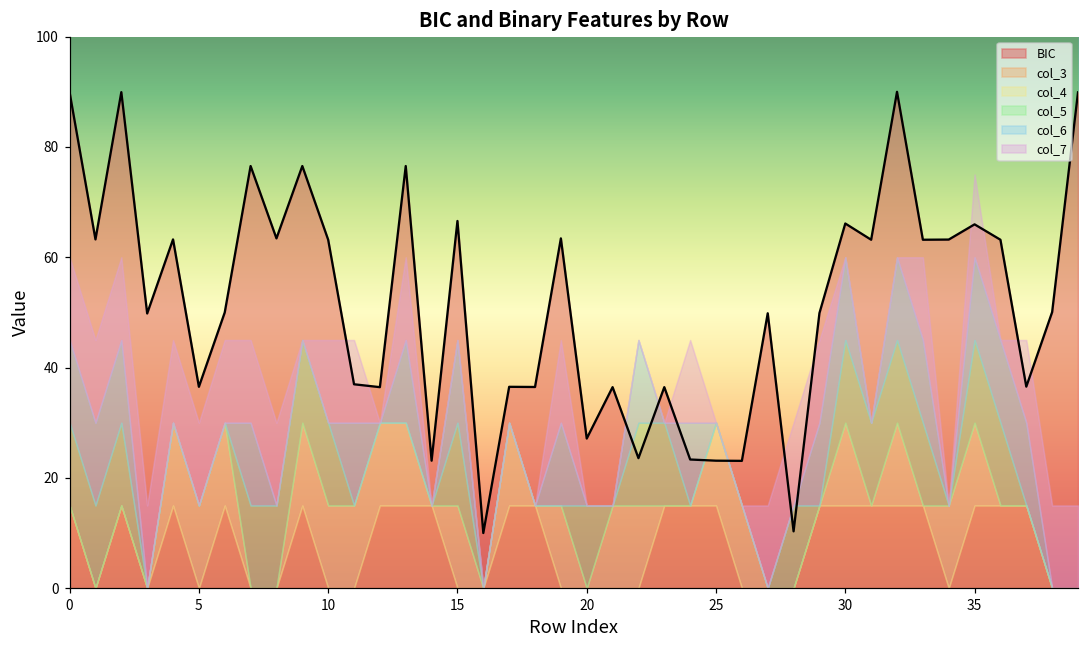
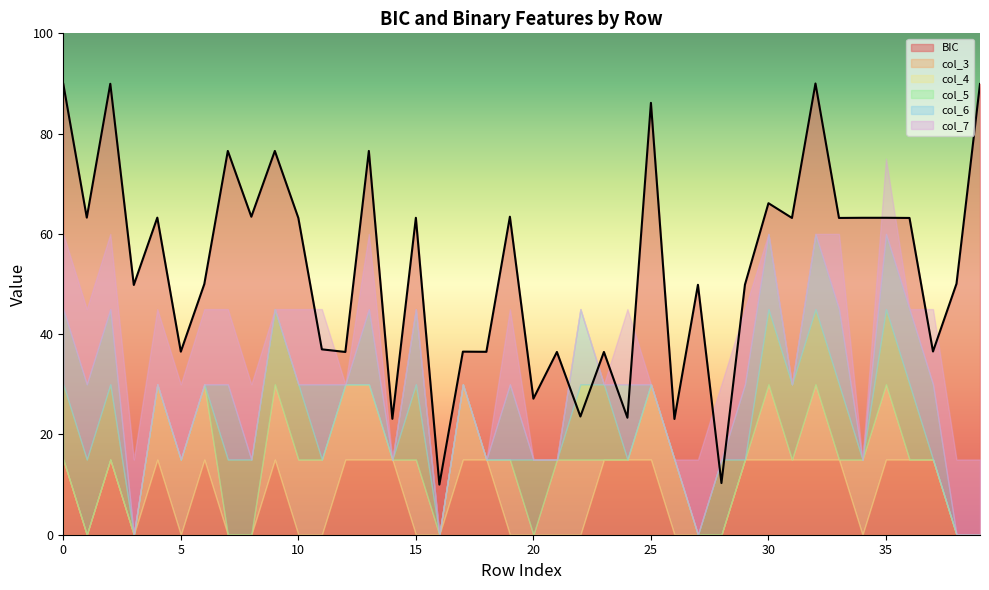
BIC, 15: 67 -> 63
BIC, 25: 23 -> 86
BIC, 35: 66 -> 63
